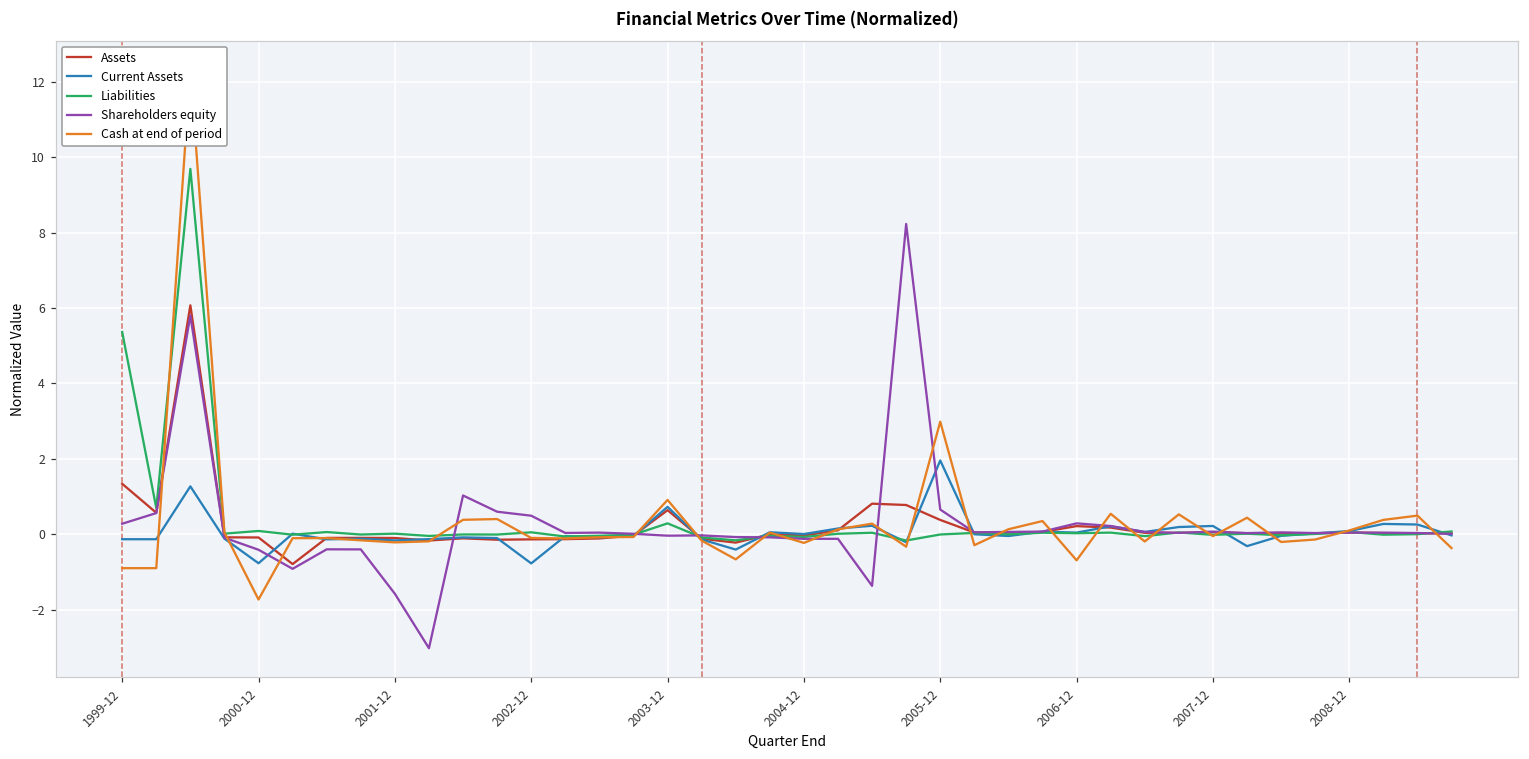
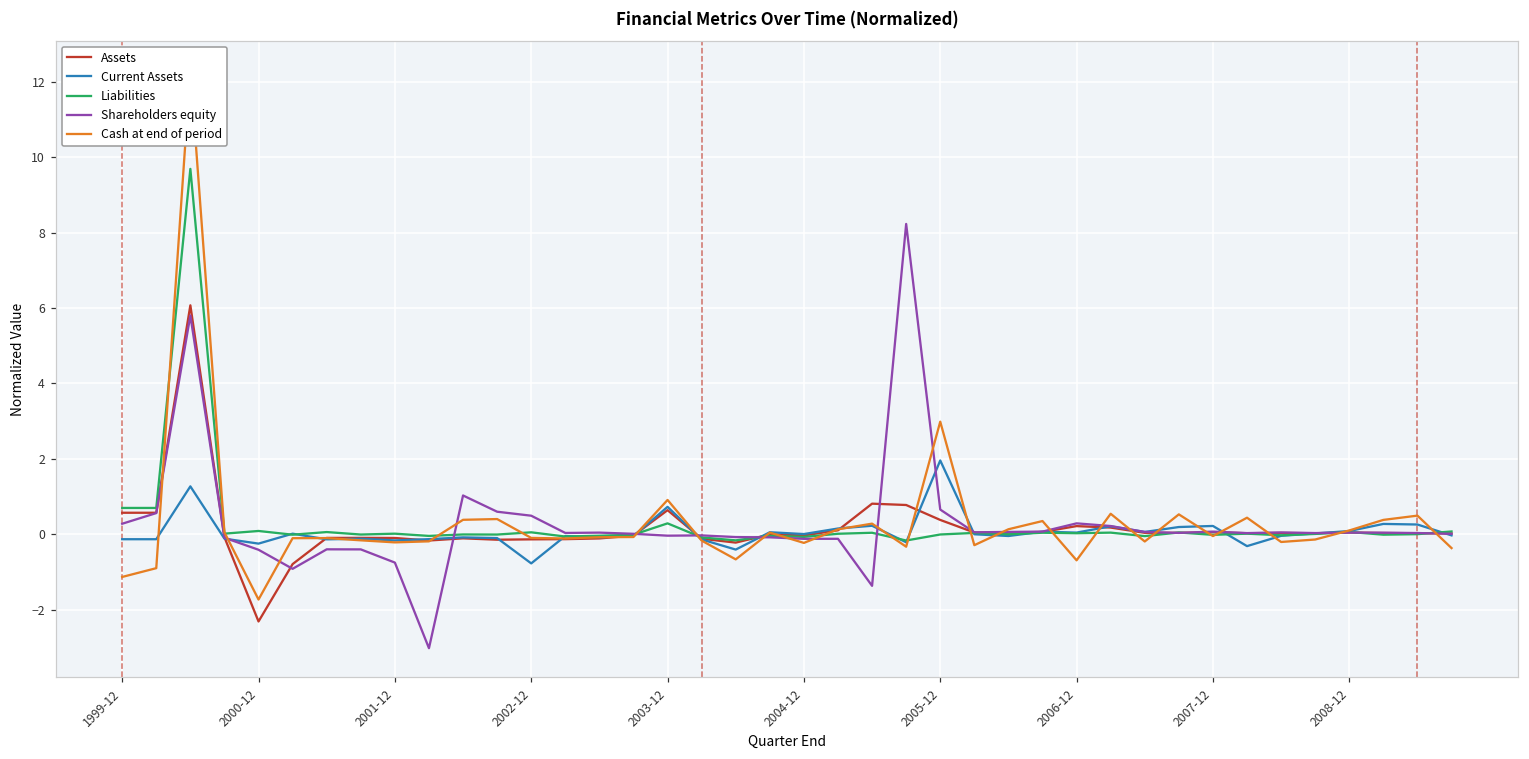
Assets, 1999-12: 1.3 -> 0.6
Liabilities, 1999-12: 5.4 -> 0.7
Cash at end of period, 1999-12: -0.9 -> -1.1
Assets, 2000-12: -0.1 -> -2.3
Current Assets, 2000-12: -0.8 -> -0.3
Shareholders equity, 2001-12: -1.6 -> -0.8
